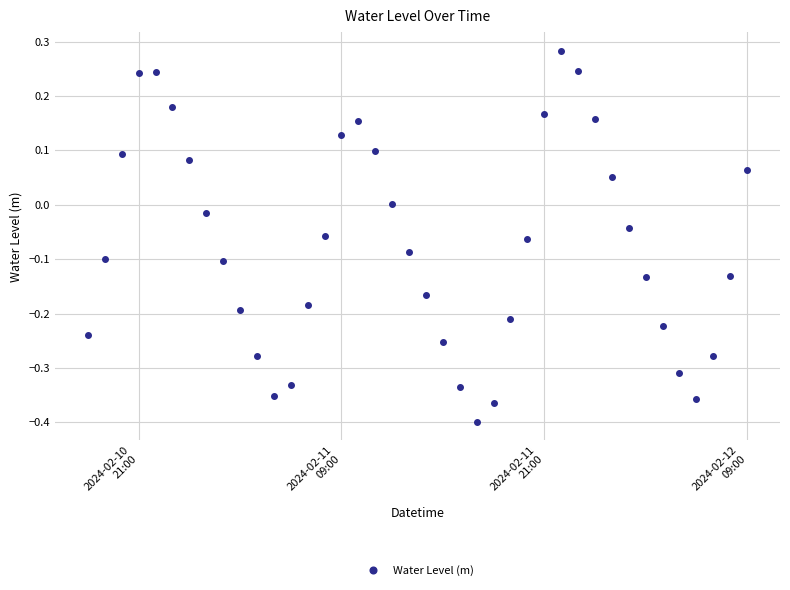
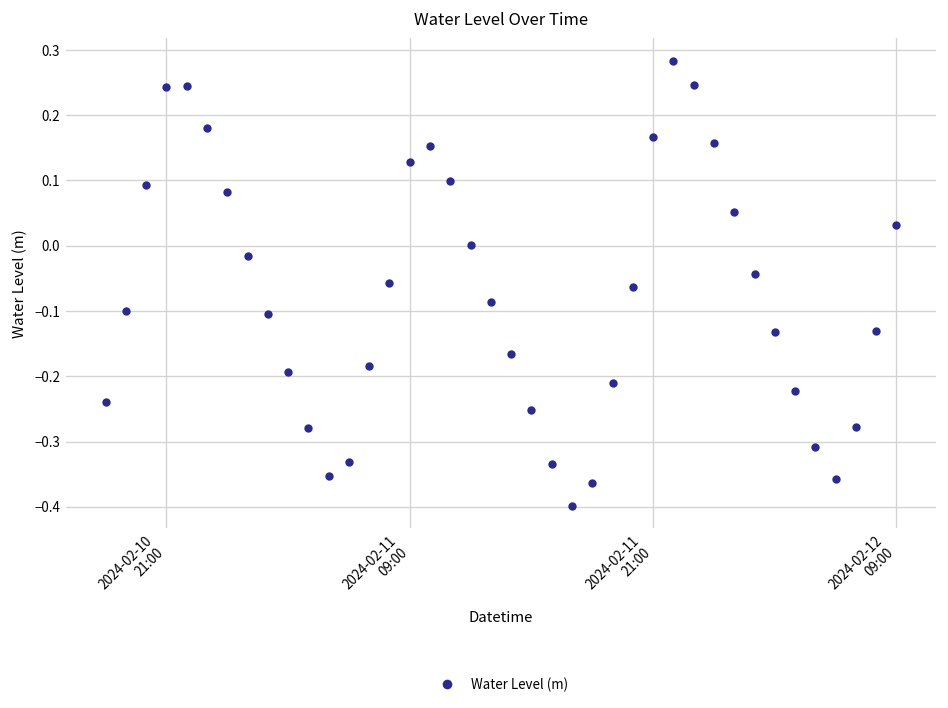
2024-02-12 09:00: 0.06 -> 0.03
